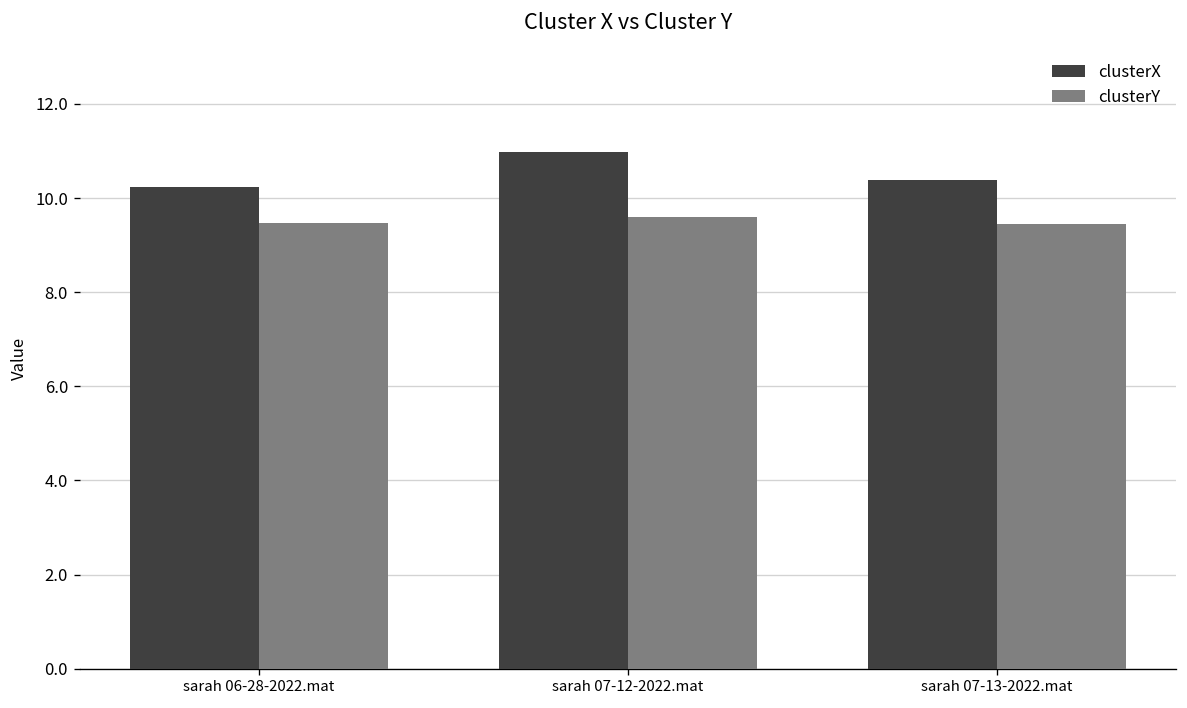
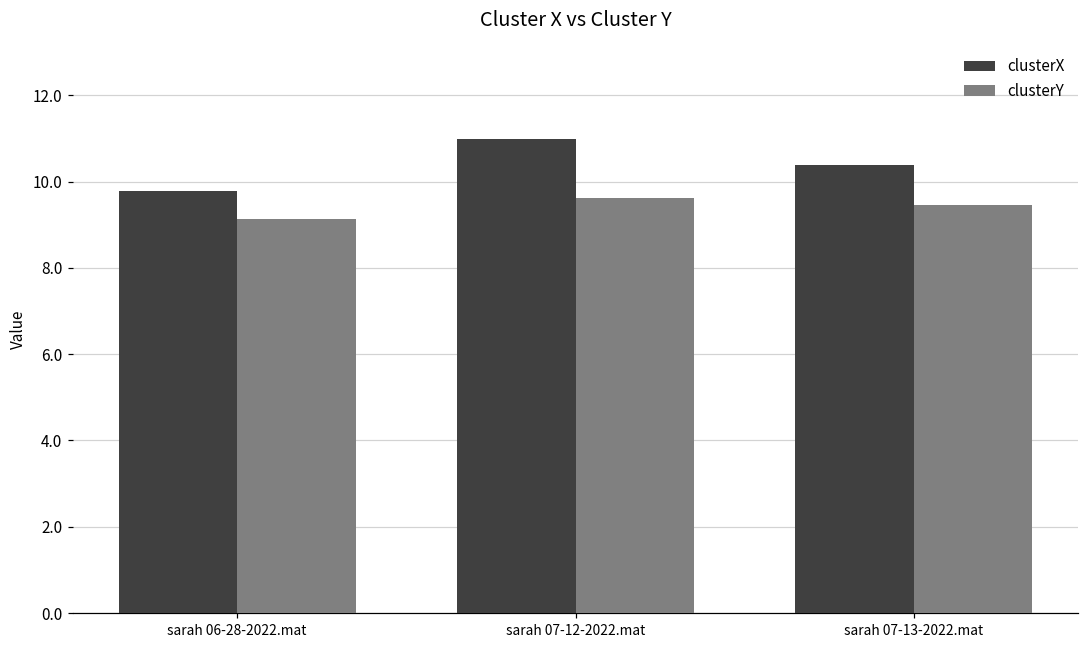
clusterX, sarah 06-28-2022.mat: 10.2 -> 9.8
clusterY, sarah 06-28-2022.mat: 9.5 -> 9.1
